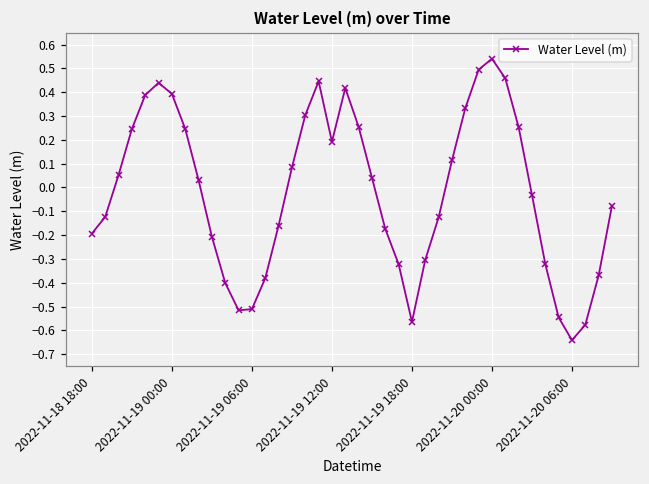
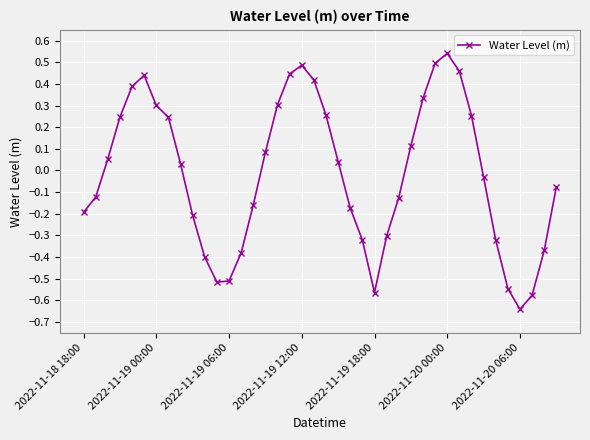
2022-11-19 00:00: 0.39 -> 0.30
2022-11-19 12:00: 0.19 -> 0.49
